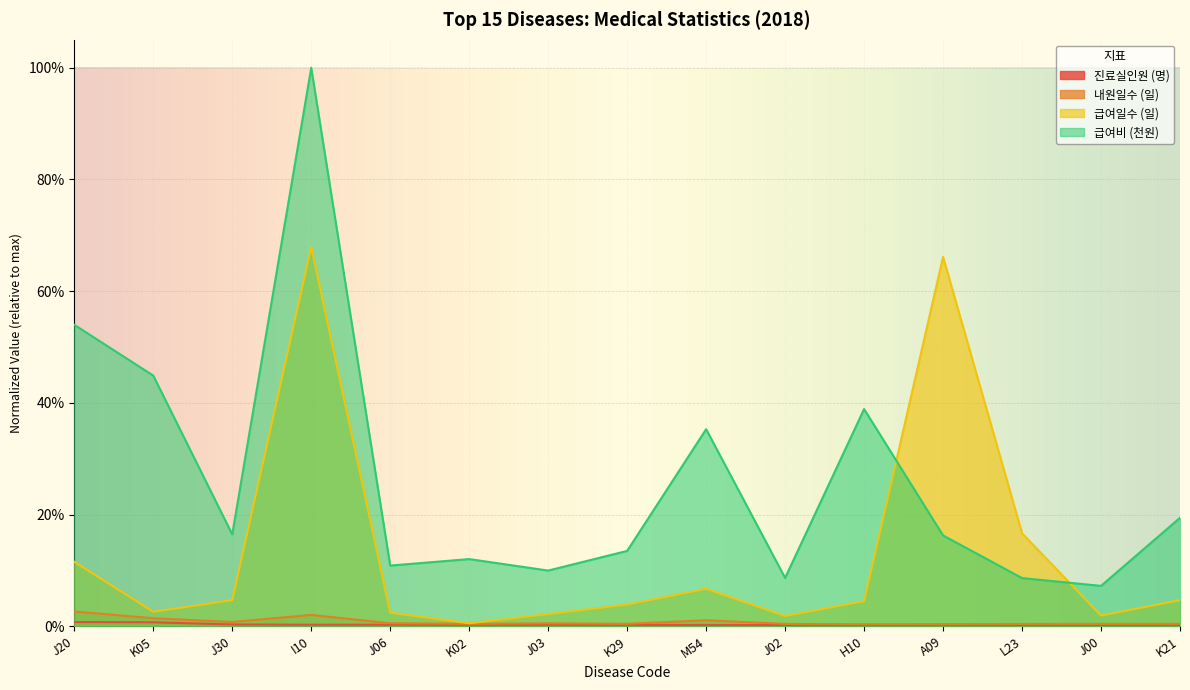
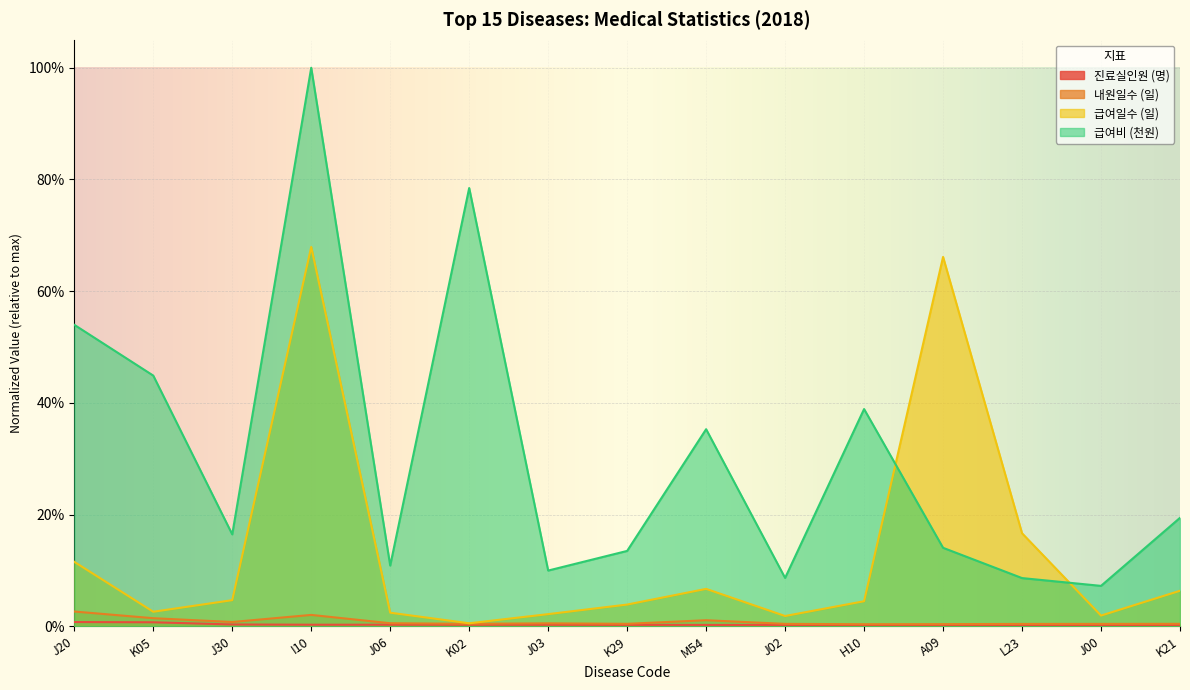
급여비 (천원), K02: 12% -> 78%
급여비 (천원), A09: 16% -> 14%
급여일수 (일), K21: 5% -> 6%
